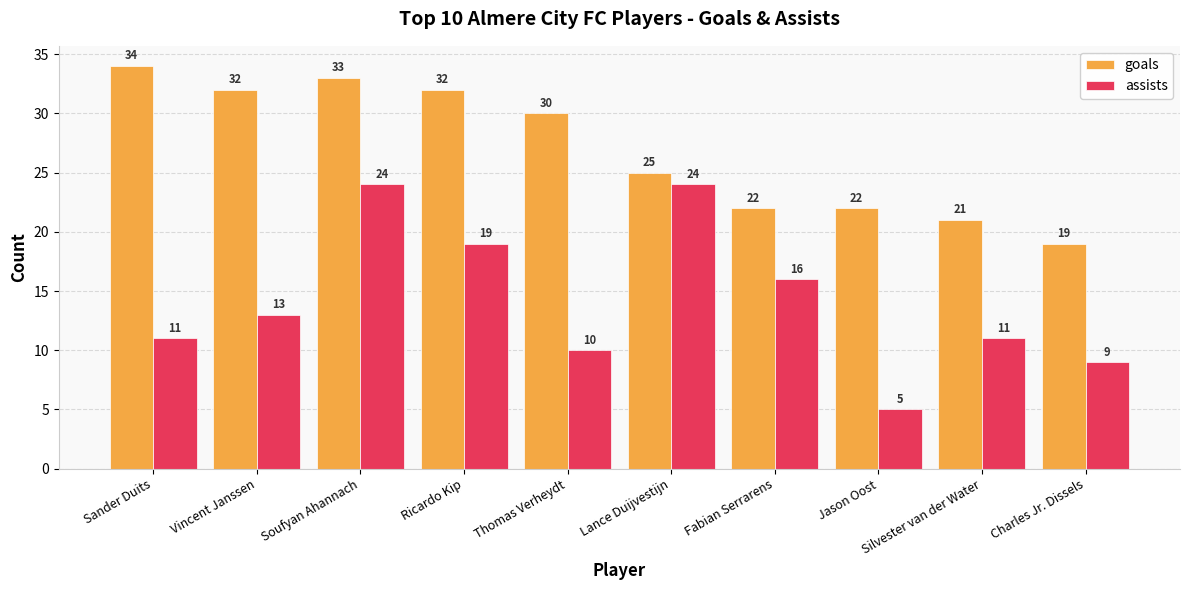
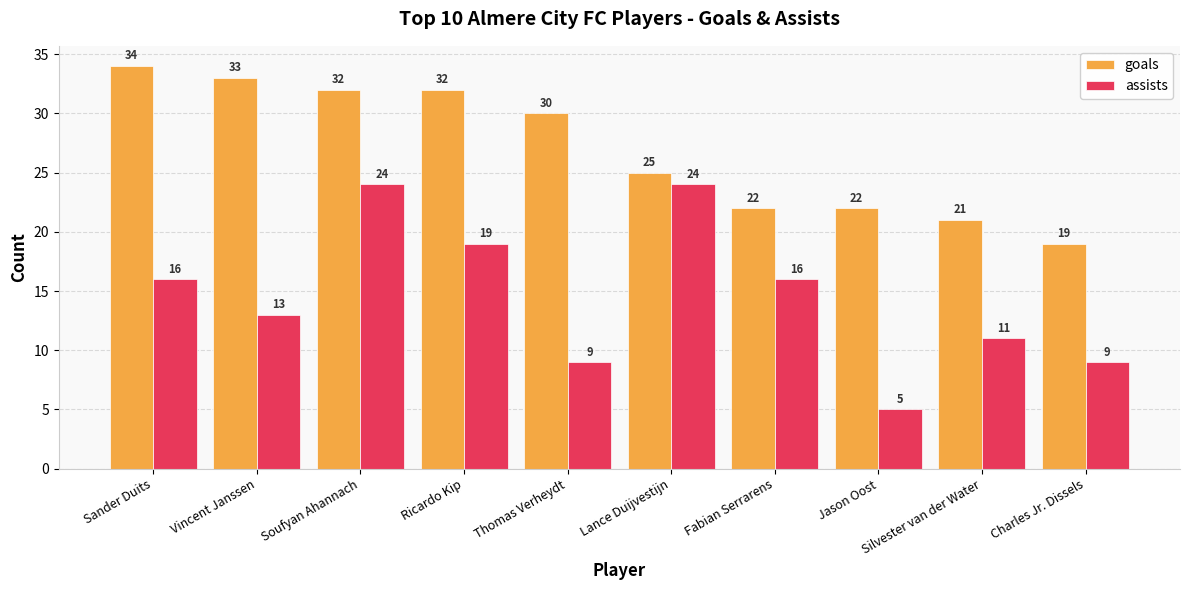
assists, Sander Duits: 11 -> 16
goals, Vincent Janssen: 32 -> 33
goals, Soufyan Ahannach: 33 -> 32
assists, Thomas Verheydt: 10 -> 9
